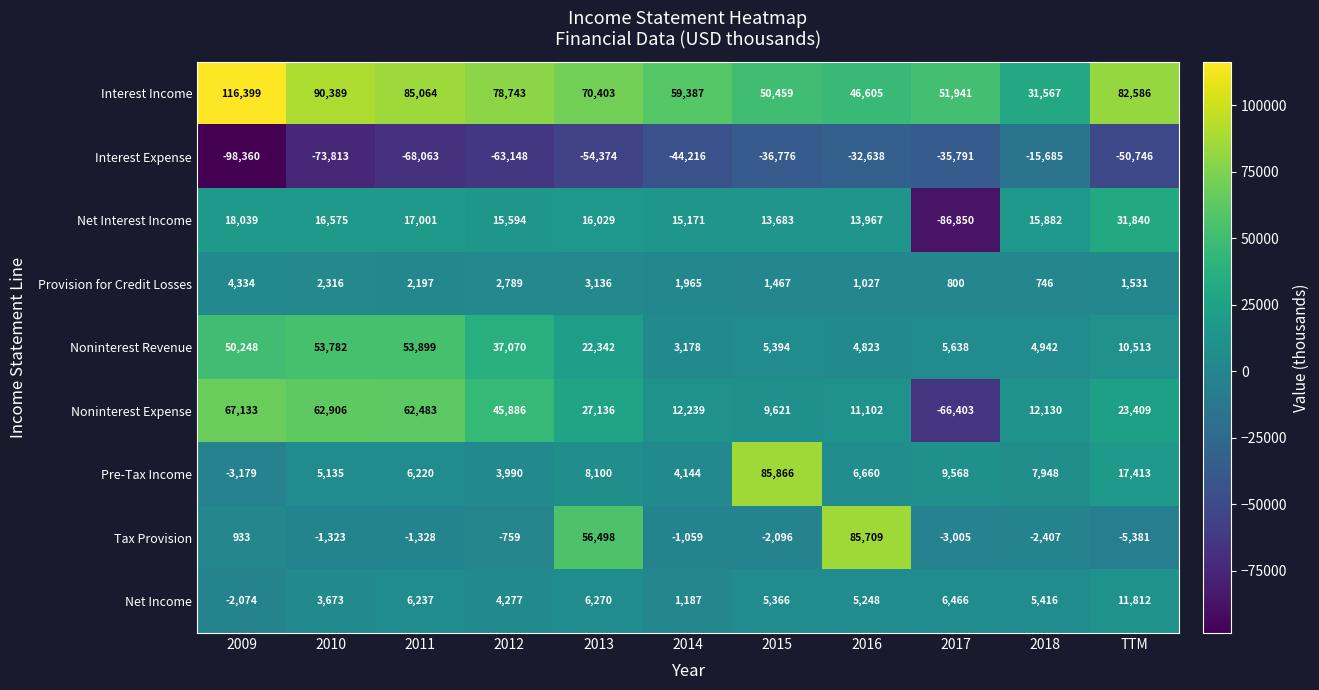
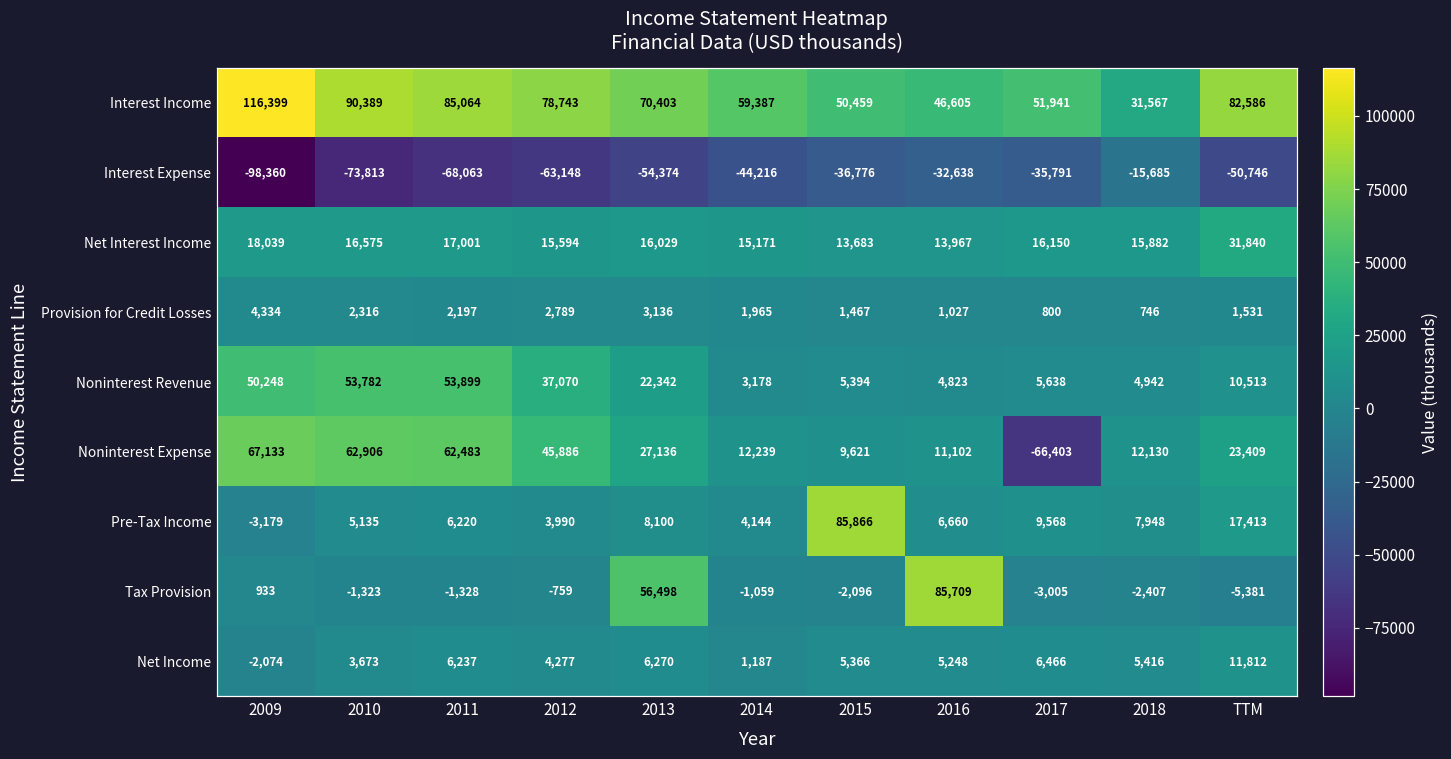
Net Interest Income, 2017: -86,850 -> 16,150
